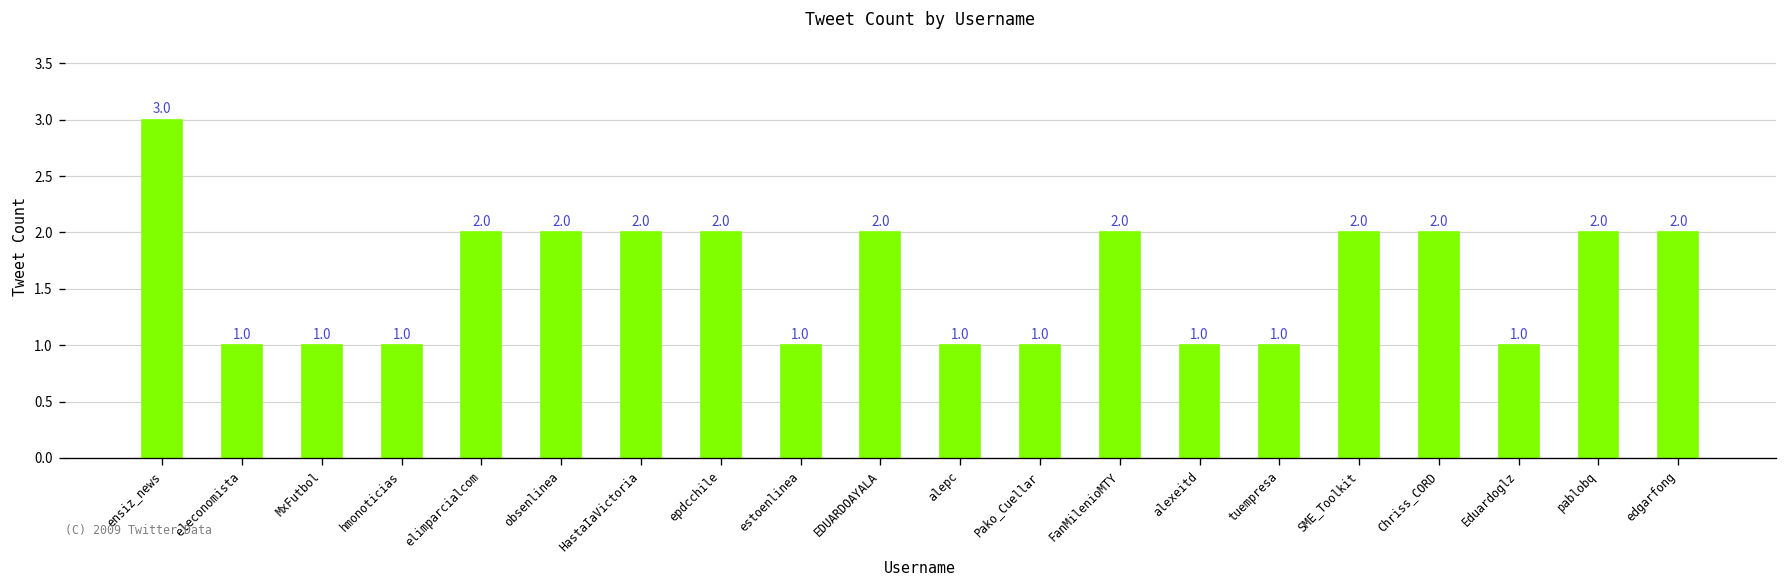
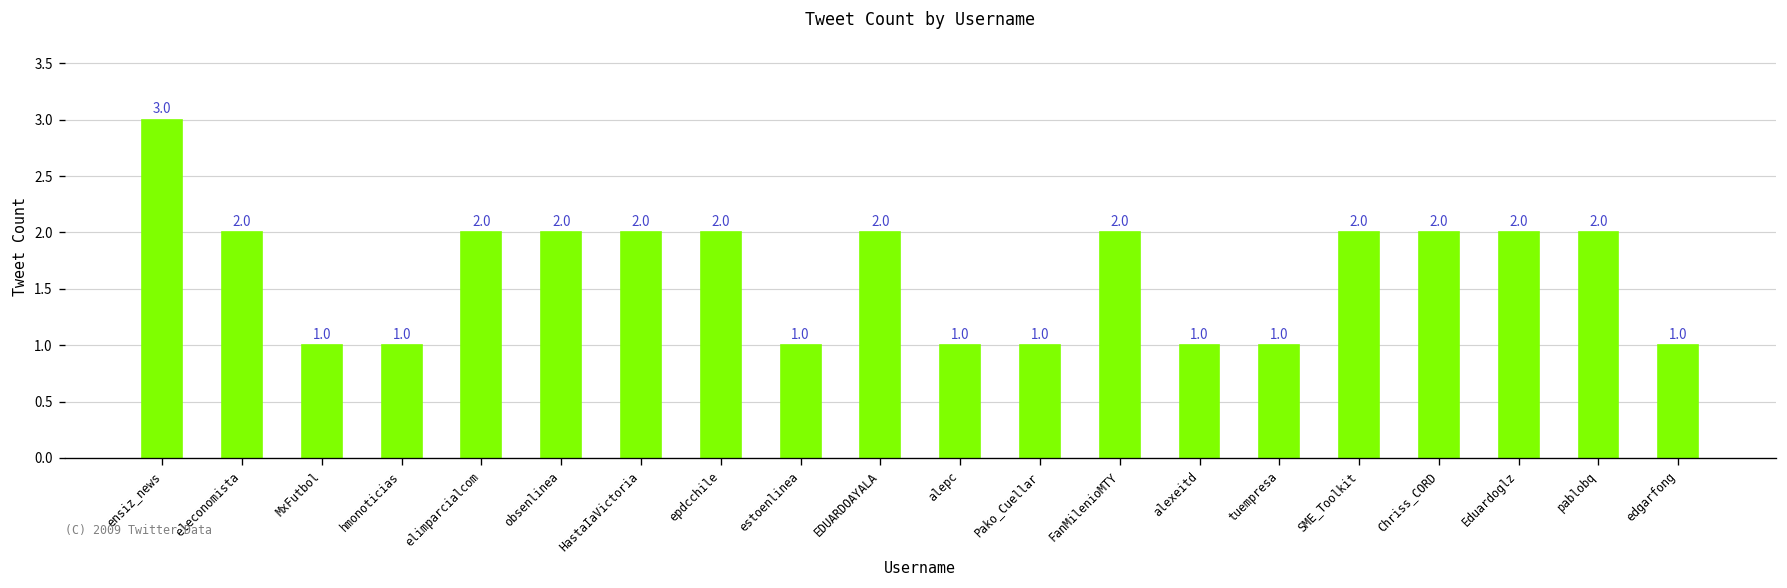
eleconomista: 1.0 -> 2.0
Eduardoglz: 1.0 -> 2.0
edgarfong: 2.0 -> 1.0
